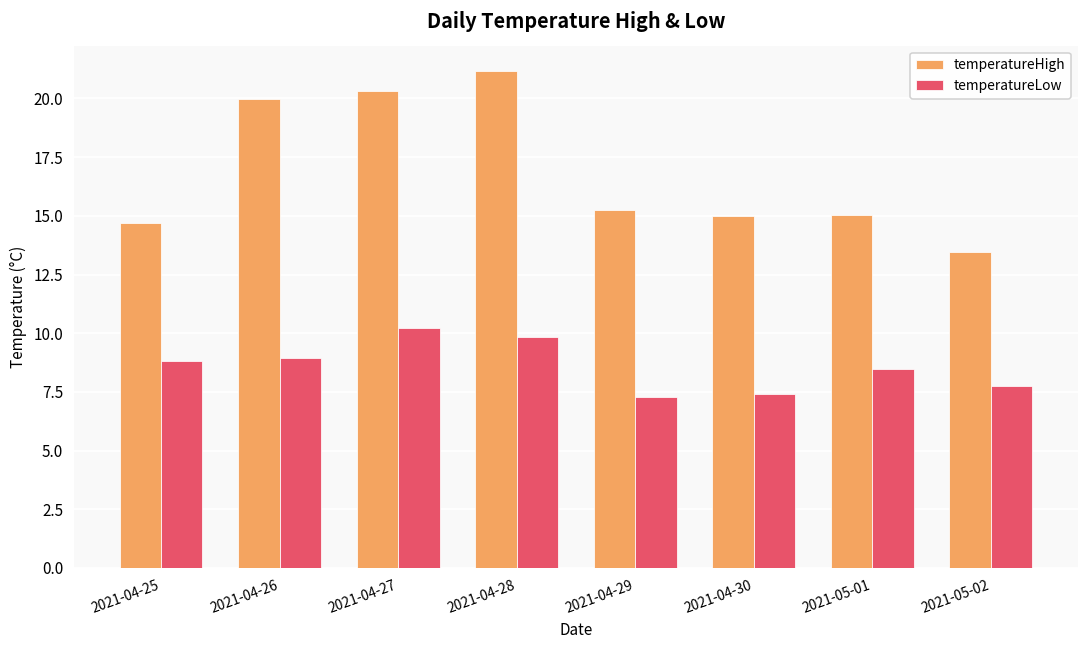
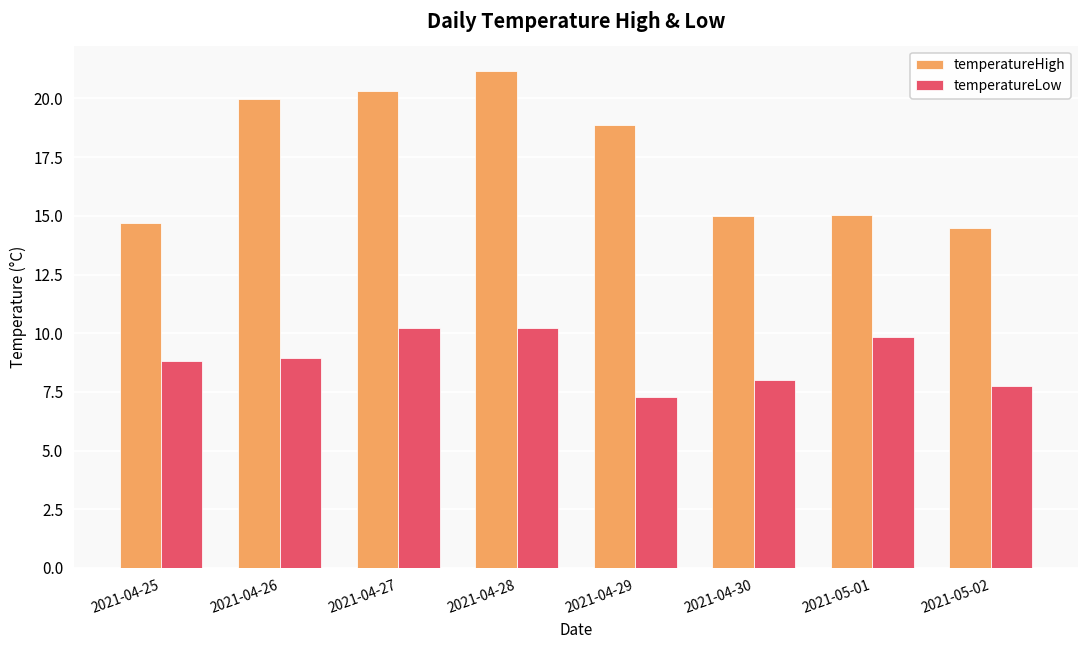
temperatureLow, 2021-04-28: 9.8 -> 10.2
temperatureHigh, 2021-04-29: 15.2 -> 18.9
temperatureLow, 2021-04-30: 7.4 -> 8.0
temperatureLow, 2021-05-01: 8.5 -> 9.8
temperatureHigh, 2021-05-02: 13.5 -> 14.5
